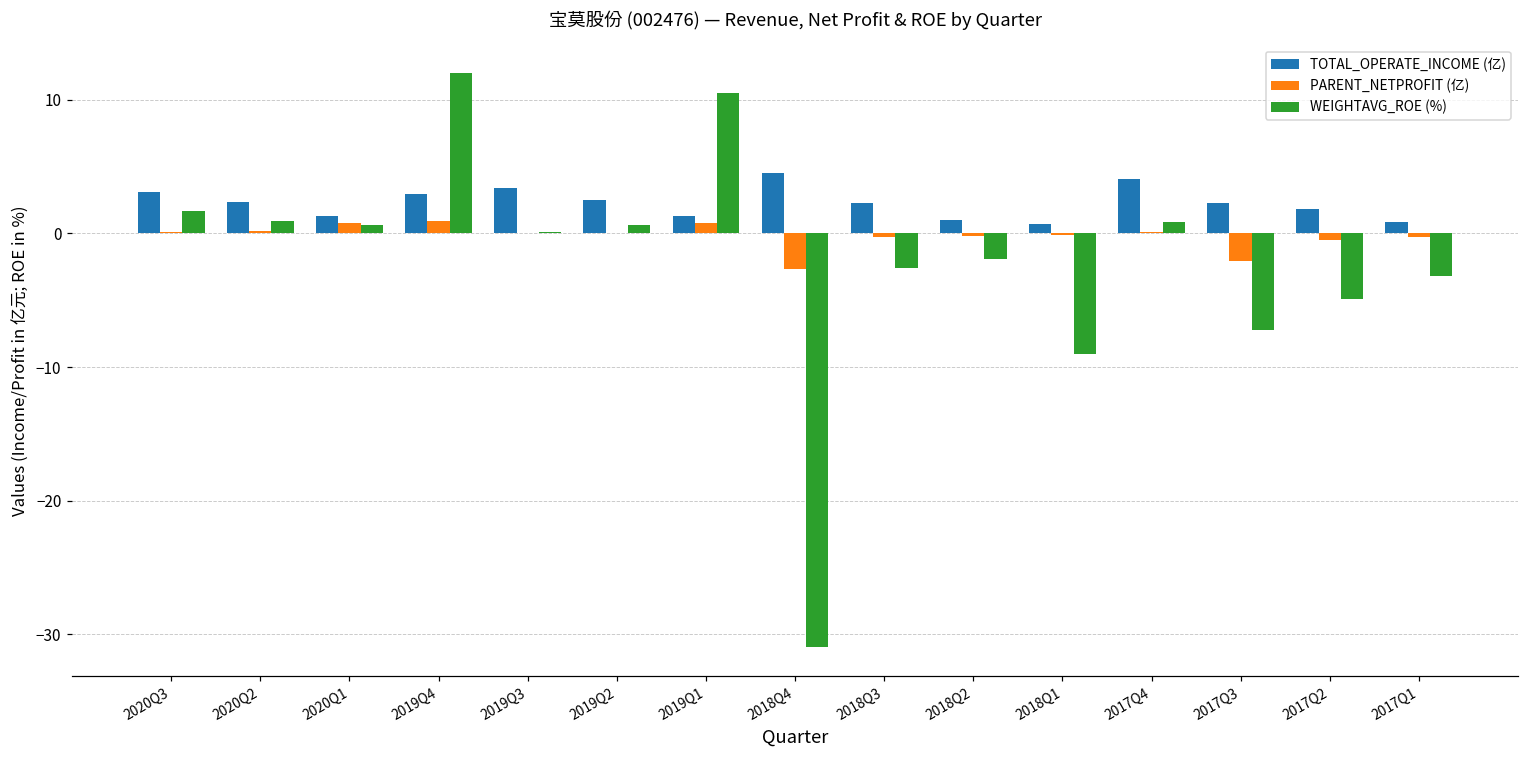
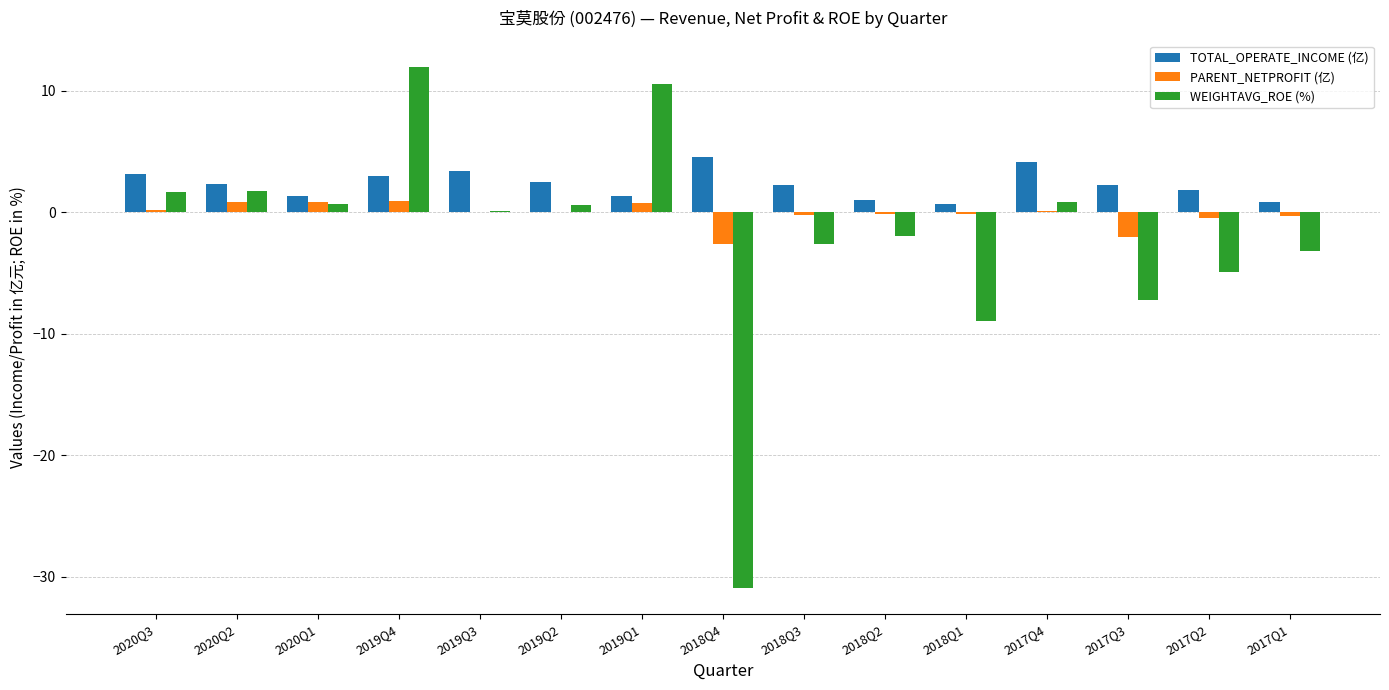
PARENT_NETPROFIT (亿), 2020Q2: 0.1 -> 0.8
WEIGHTAVG_ROE (%), 2020Q2: 0.9 -> 1.7
